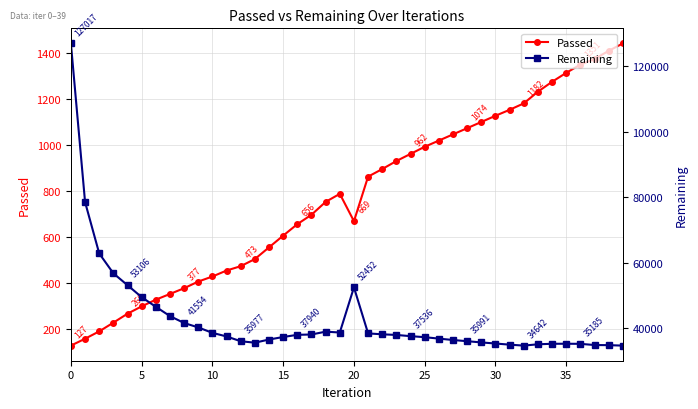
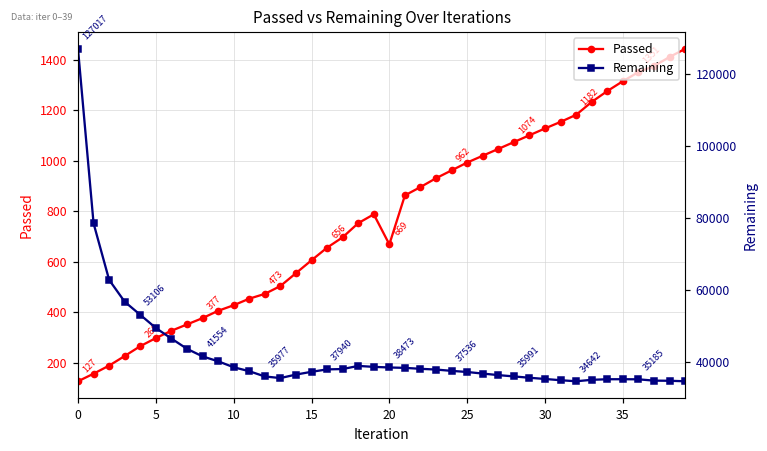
Remaining, 20: 52452 -> 38473
